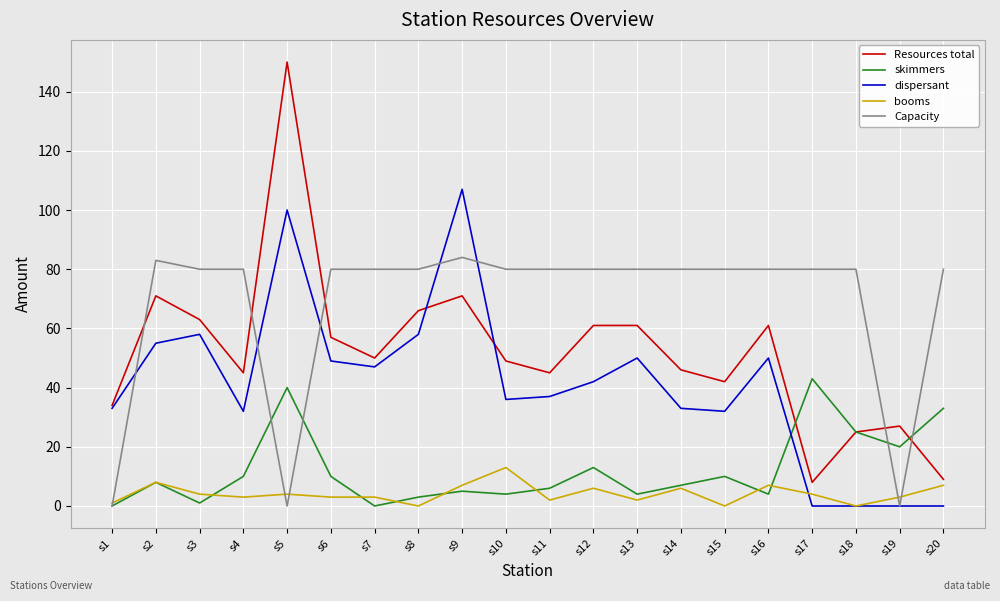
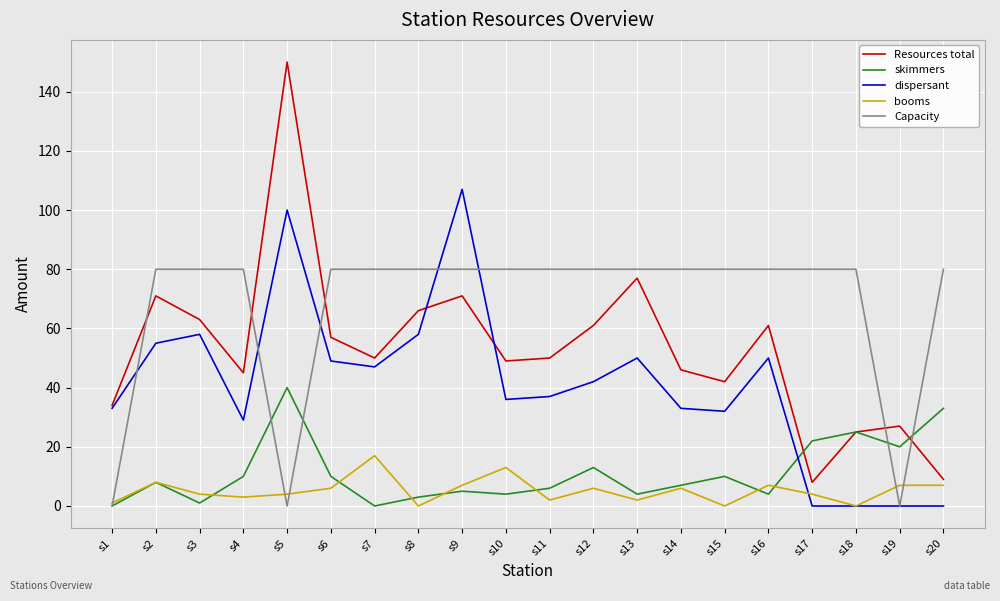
Capacity, s2: 83 -> 80
dispersant, s4: 32 -> 29
booms, s6: 3 -> 6
booms, s7: 3 -> 17
Capacity, s9: 84 -> 80
Resources total, s11: 45 -> 50
Resources total, s13: 61 -> 77
skimmers, s17: 43 -> 22
booms, s19: 3 -> 7
